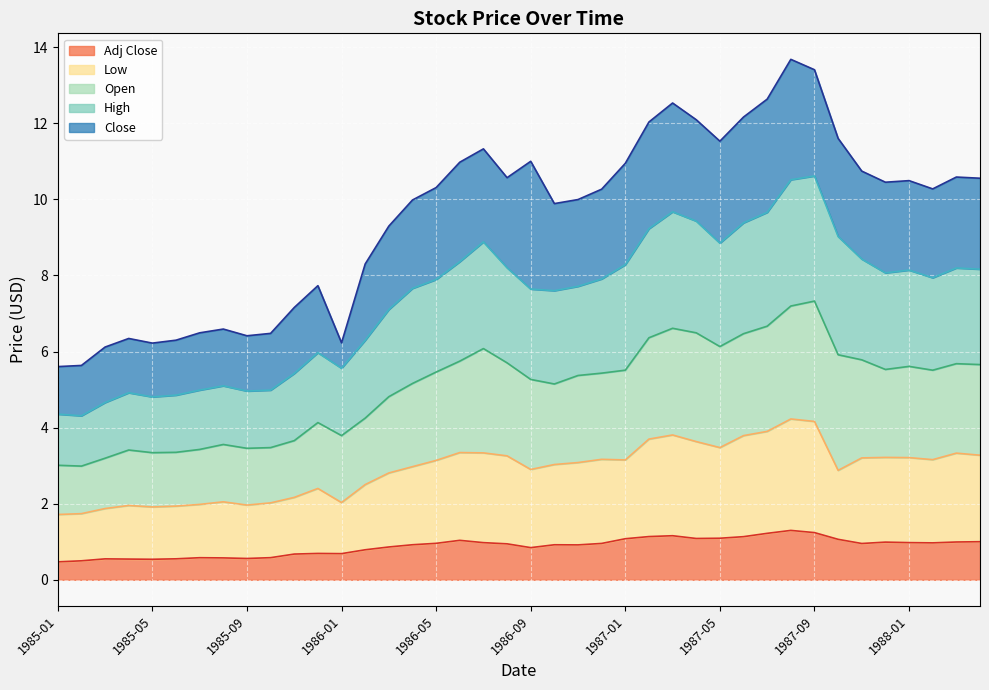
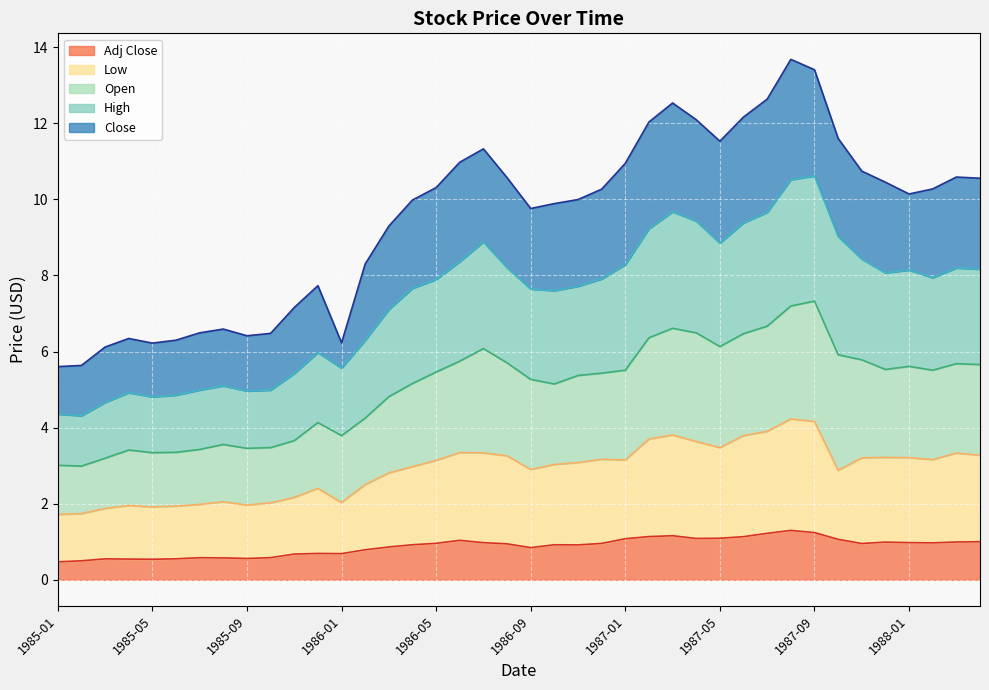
Close, 1986-09: 3.4 -> 2.1
Close, 1988-01: 2.4 -> 2.0
